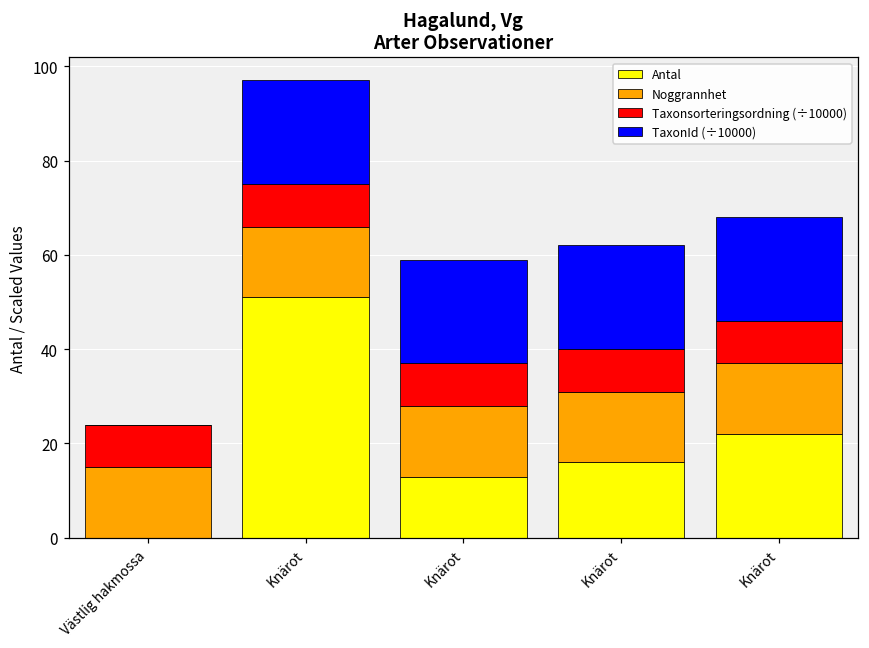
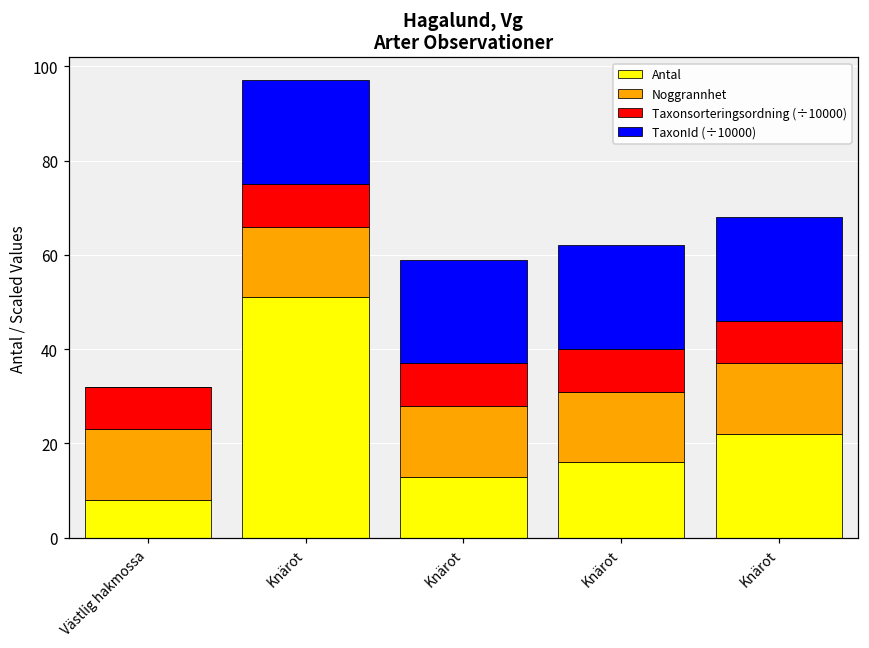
Antal, Västlig hakmossa: 0 -> 8
